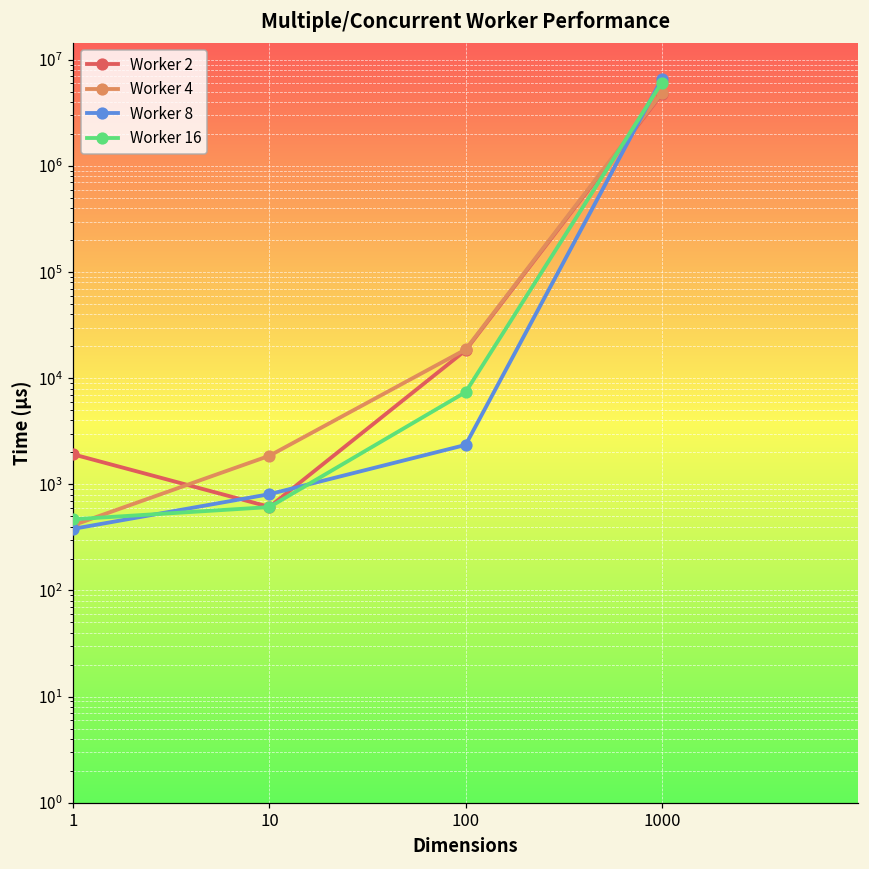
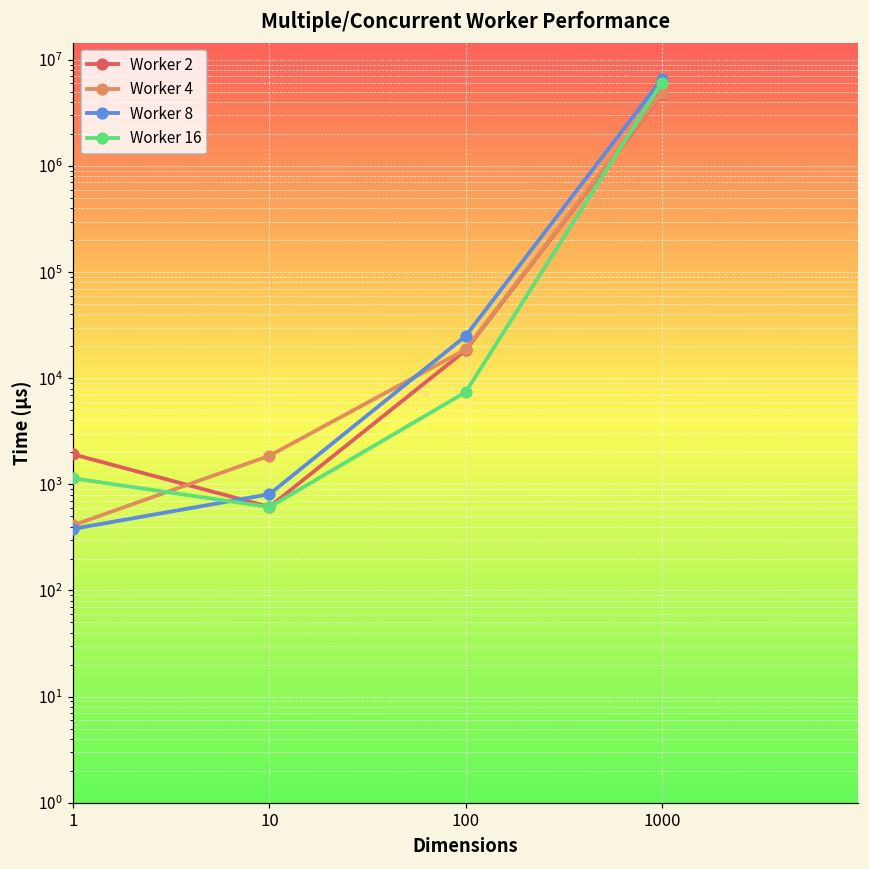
Worker 16, 1: 500 -> 1100
Worker 8, 100: 2400 -> 25000
